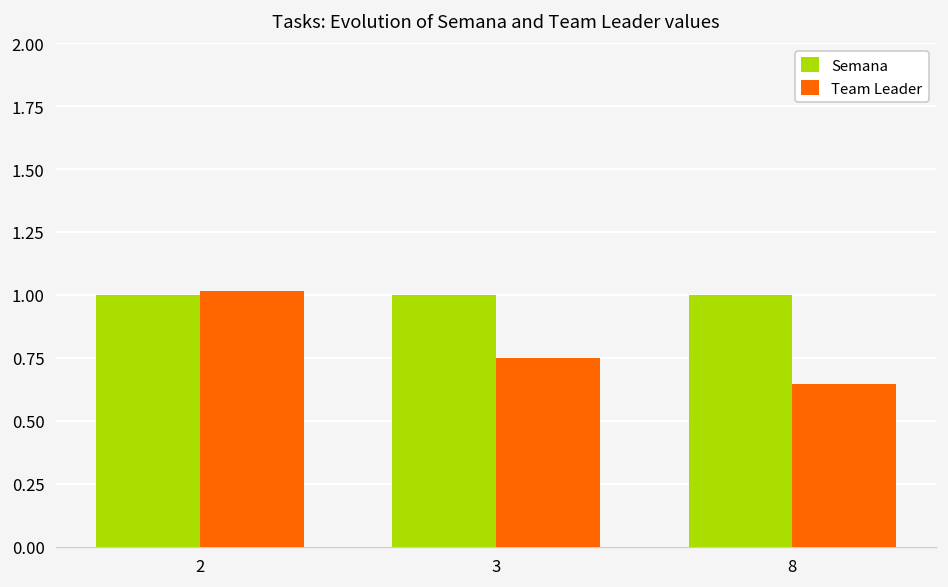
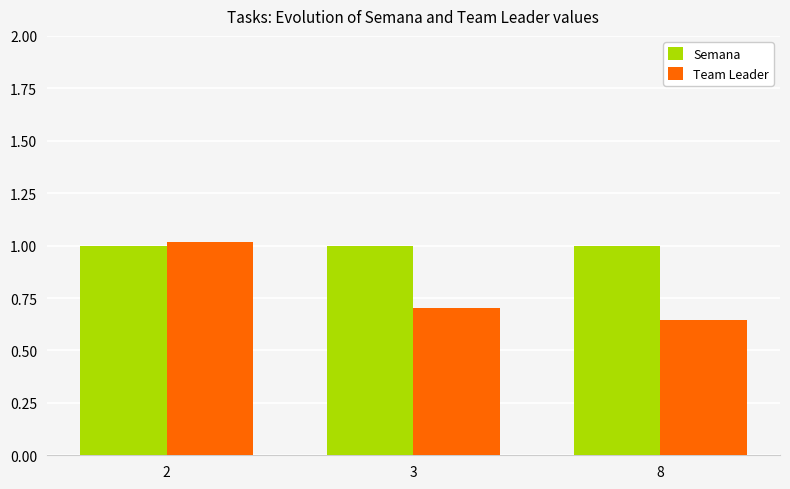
Team Leader, 3: 0.75 -> 0.70
